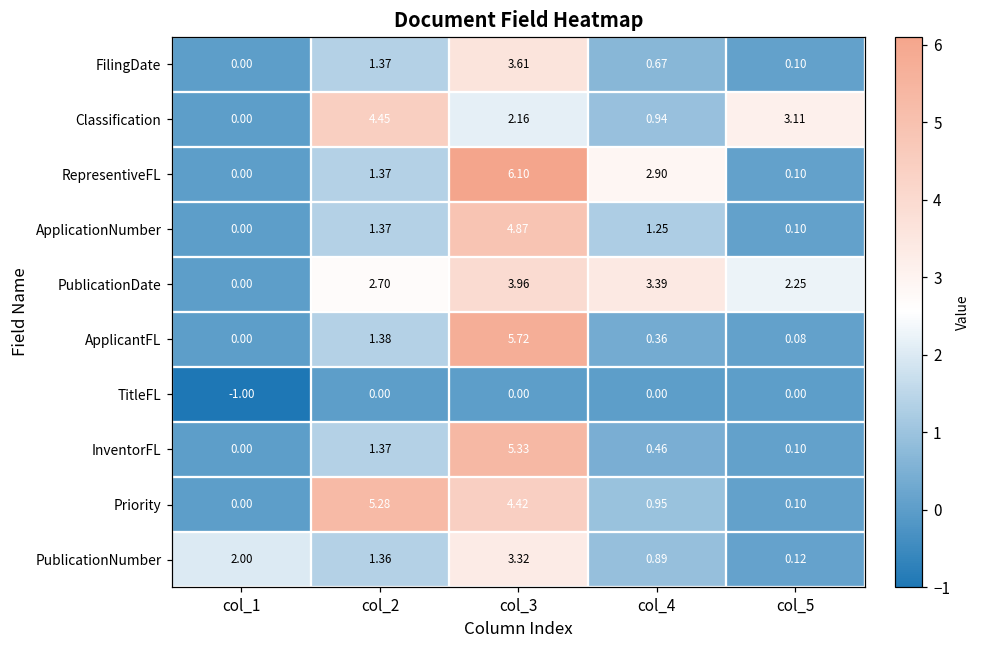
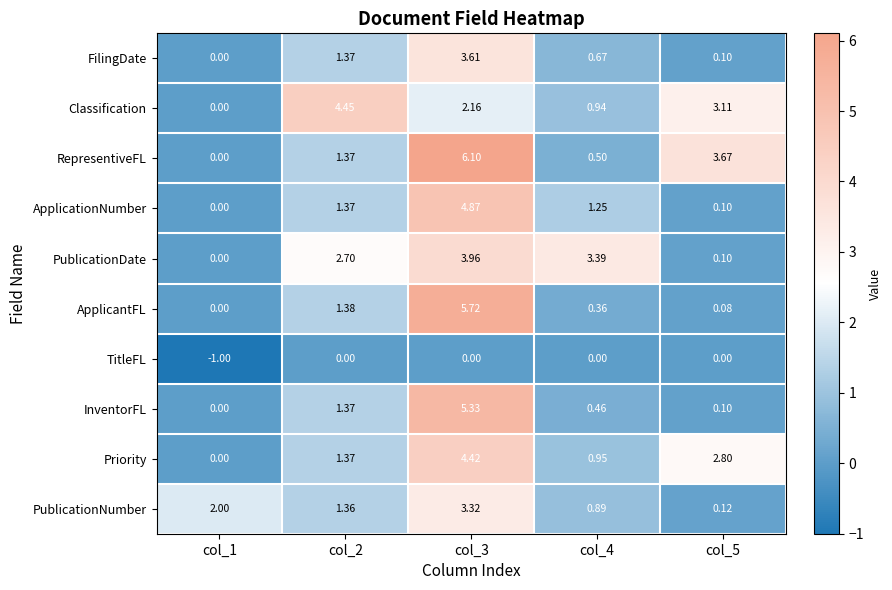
RepresentiveFL, col_4: 2.90 -> 0.50
RepresentiveFL, col_5: 0.10 -> 3.67
PublicationDate, col_5: 2.25 -> 0.10
Priority, col_2: 5.28 -> 1.37
Priority, col_5: 0.10 -> 2.80
